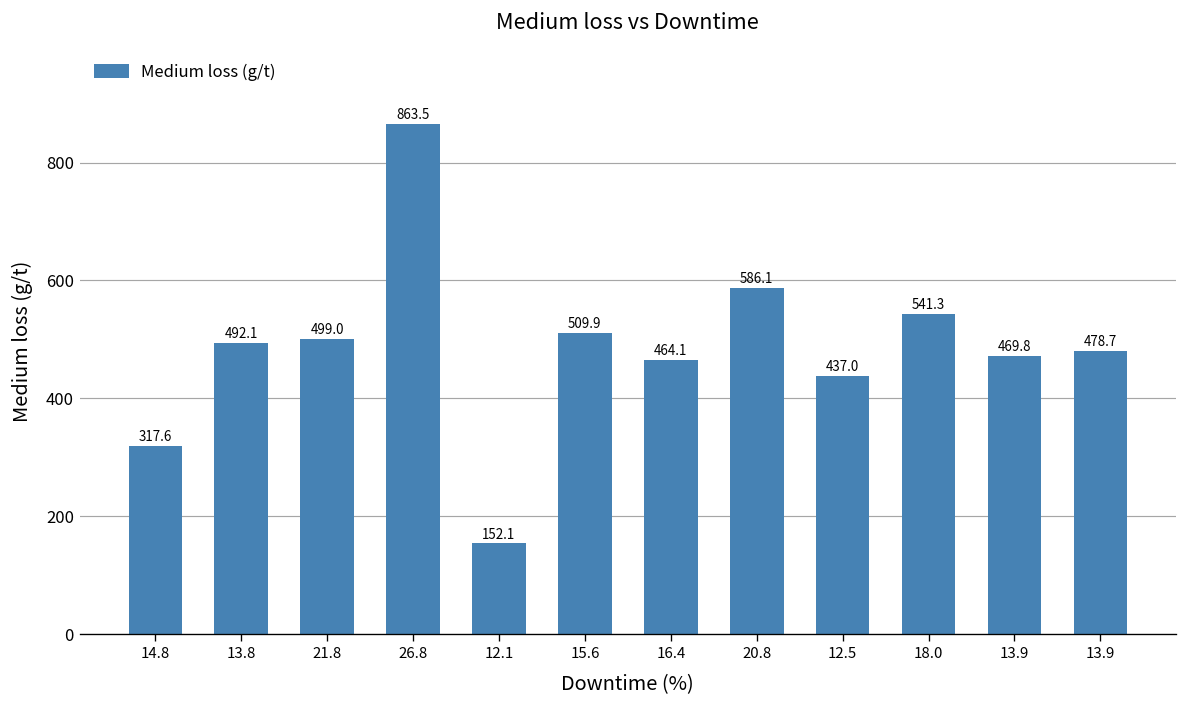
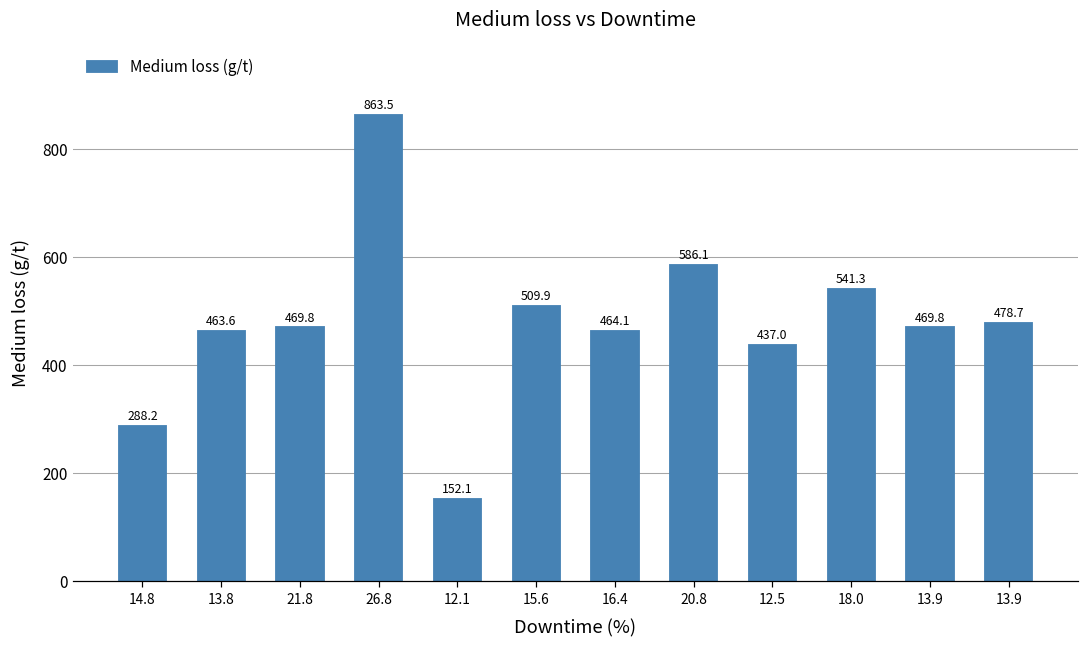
14.8: 317.6 -> 288.2
13.8: 492.1 -> 463.6
21.8: 499.0 -> 469.8
